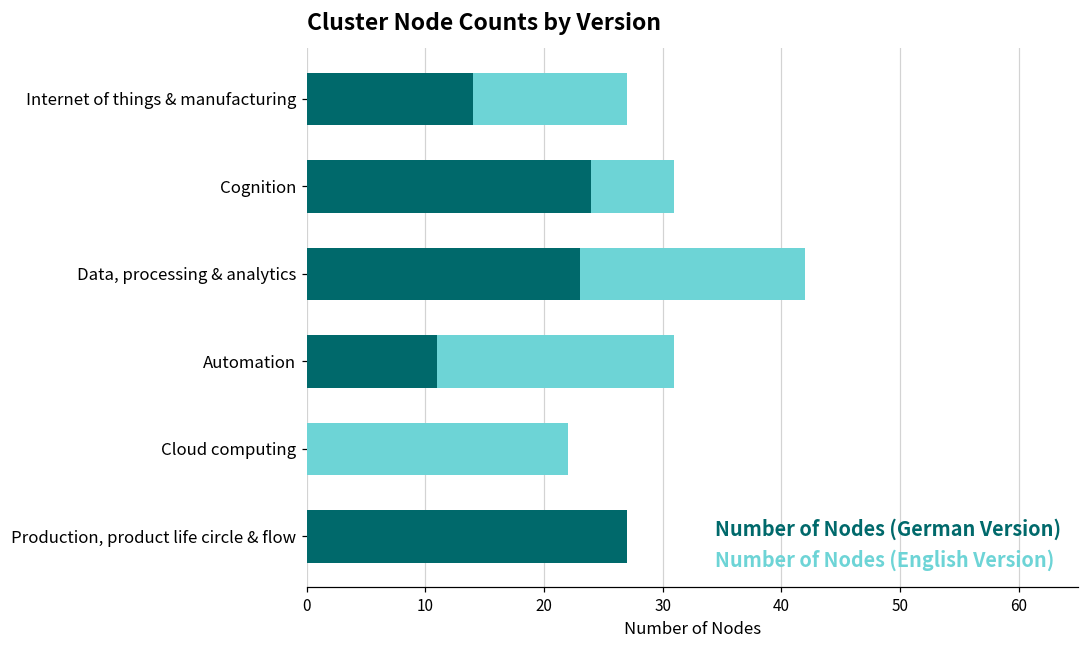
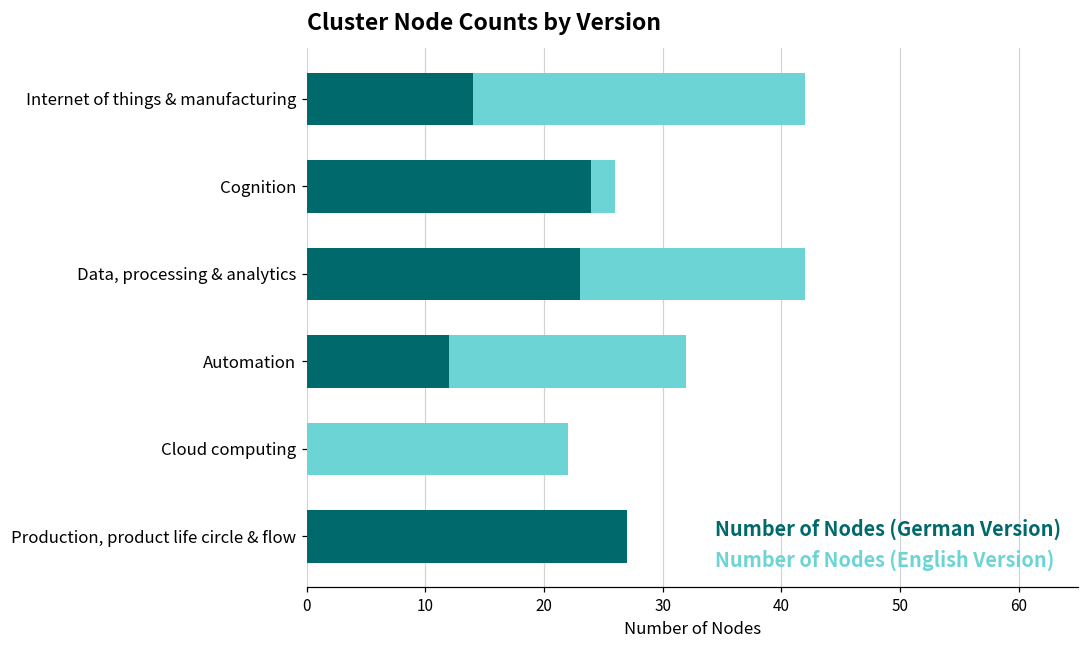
Number of Nodes (English Version), Internet of things & manufacturing: 13 -> 28
Number of Nodes (English Version), Cognition: 7 -> 2
Number of Nodes (German Version), Automation: 11 -> 12
